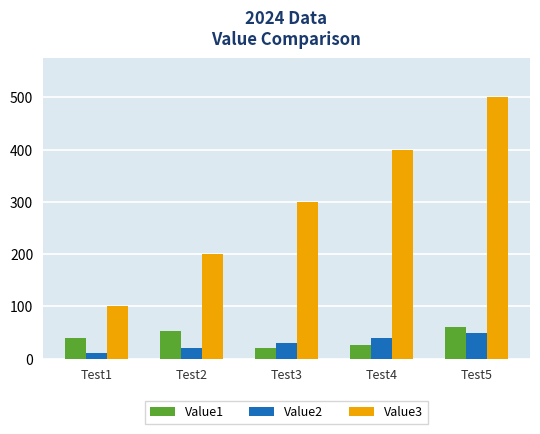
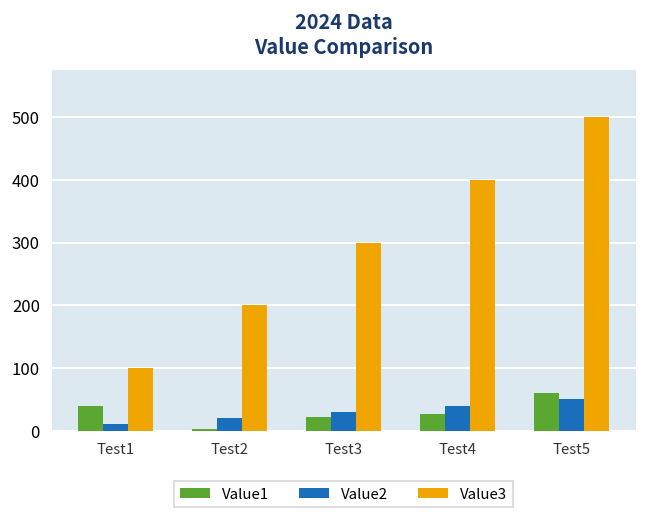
Value1, Test2: 50 -> 0
